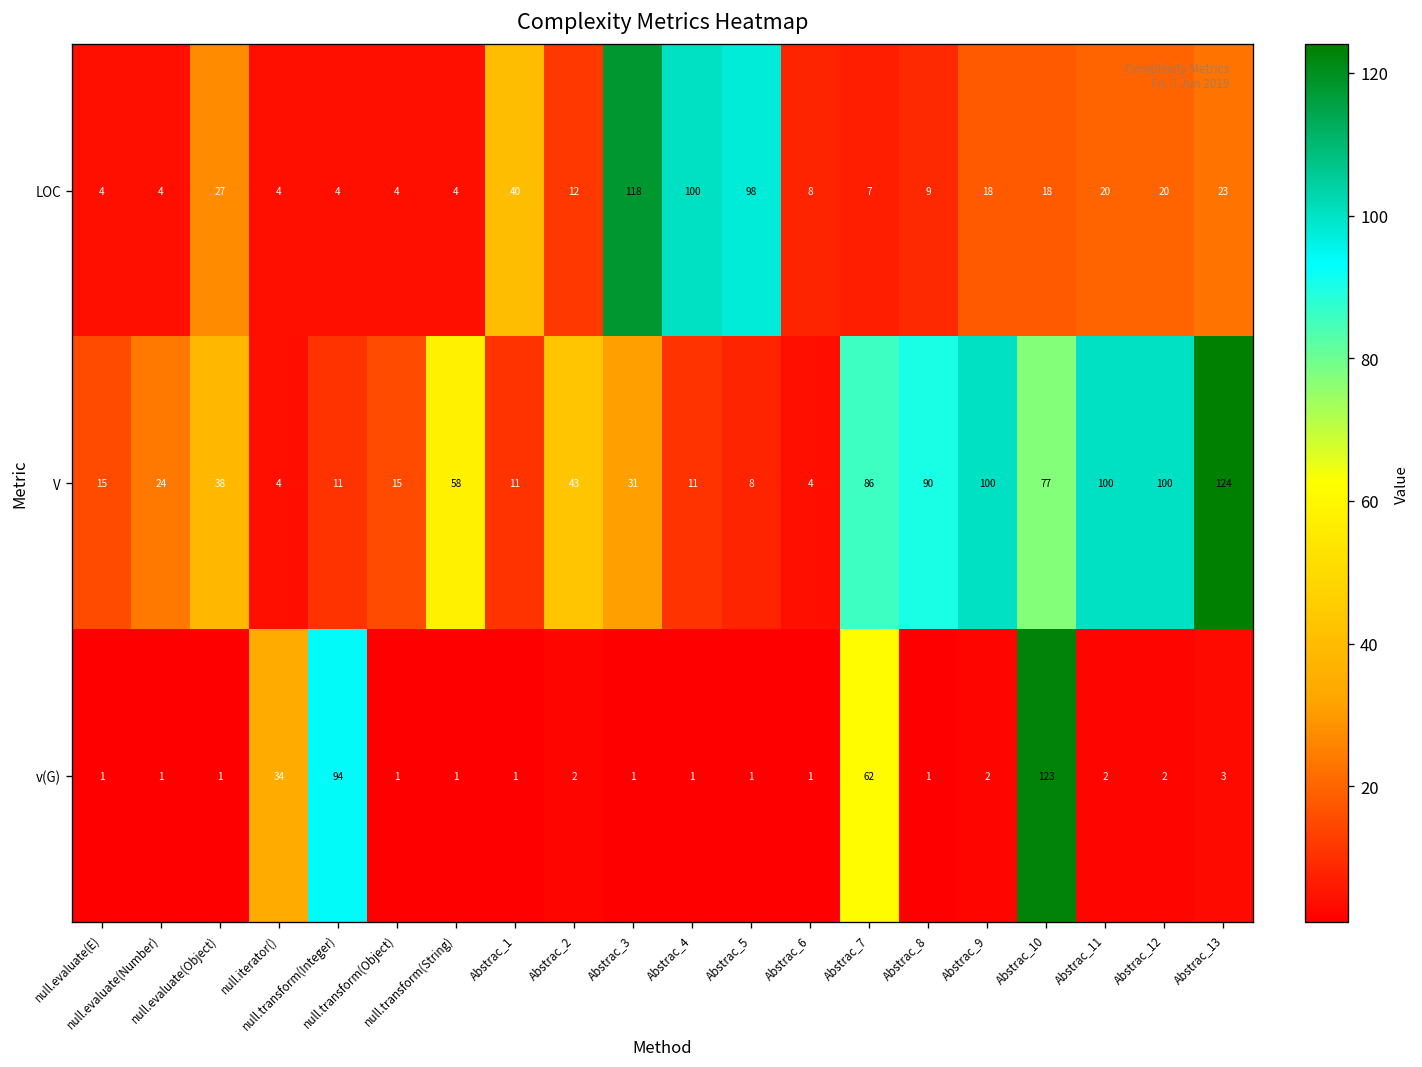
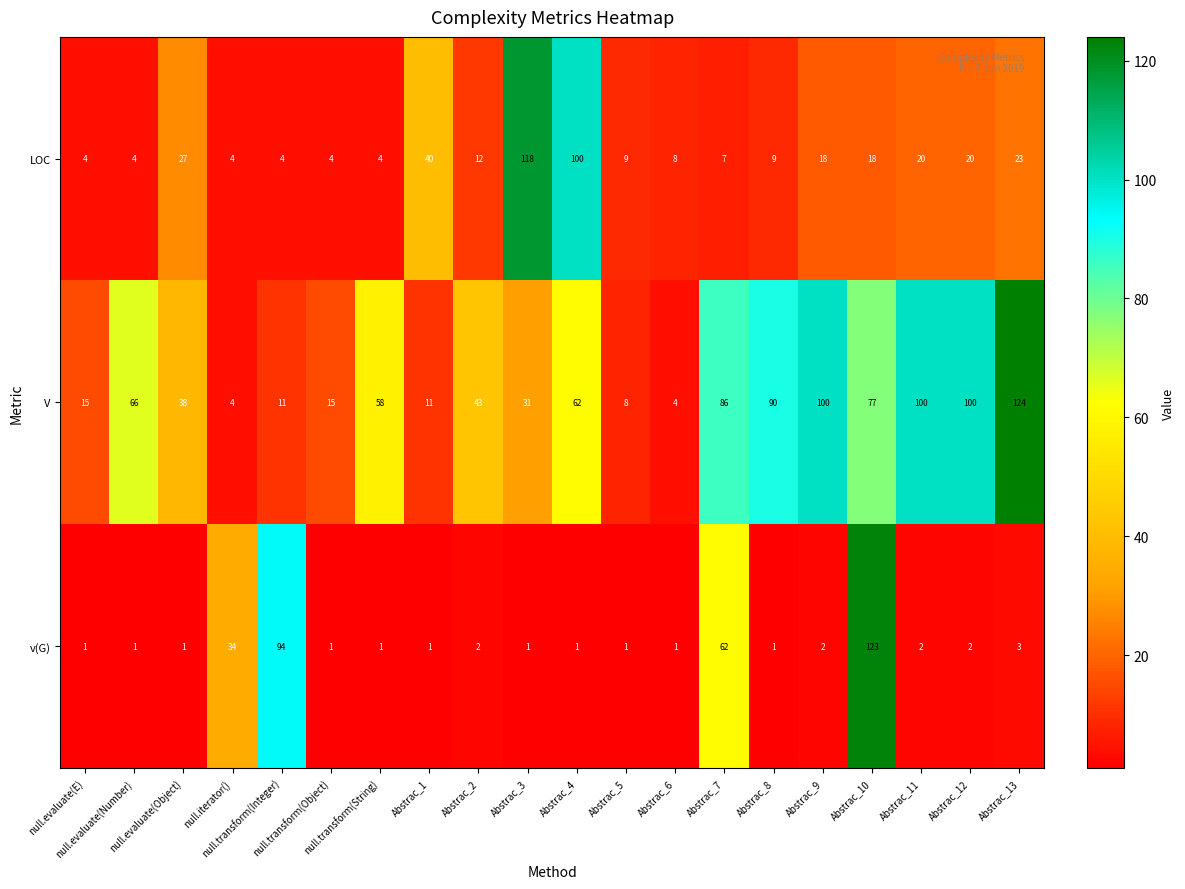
LOC, Abstrac_5: 98 -> 9
V, null.evaluate(Number): 24 -> 66
V, Abstrac_4: 11 -> 62
